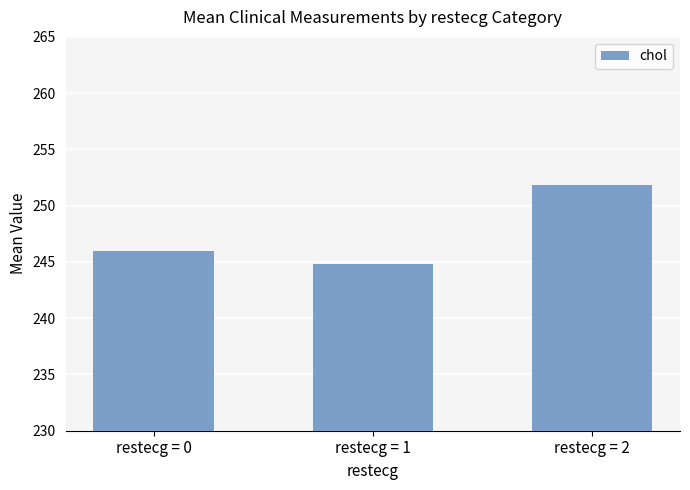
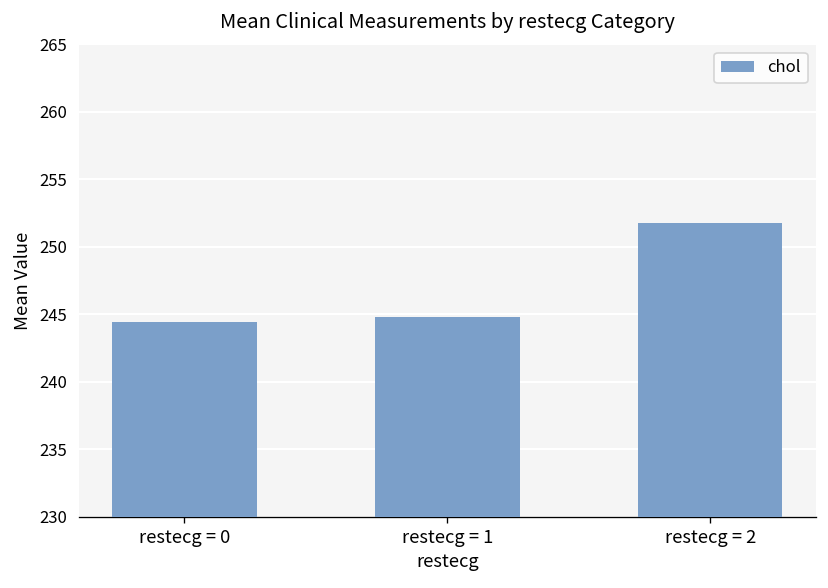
restecg = 0: 246.0 -> 244.4
